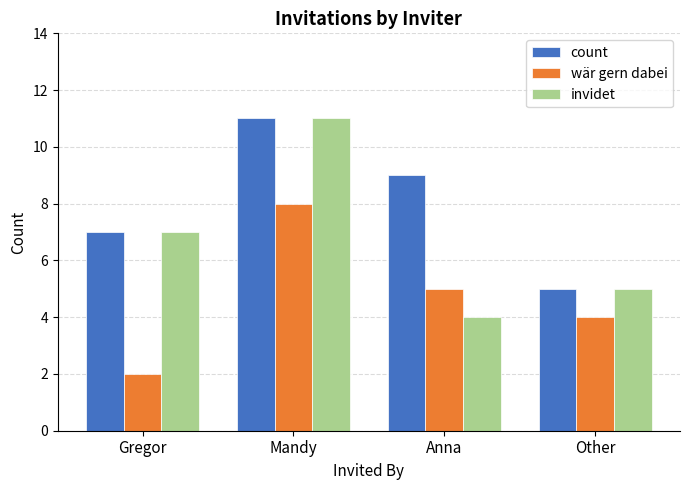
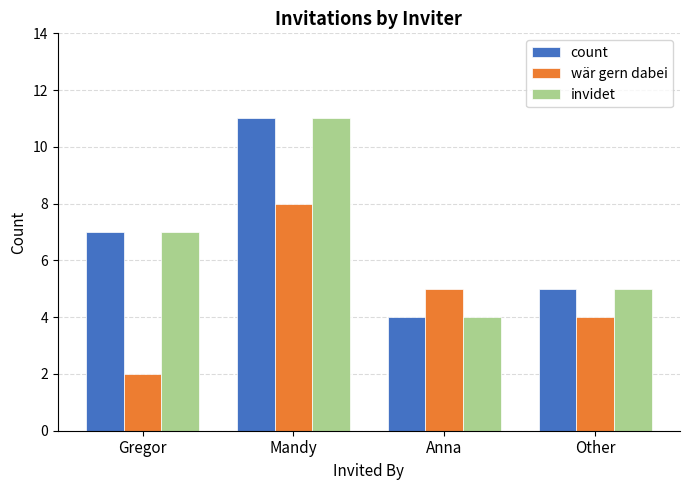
count, Anna: 9 -> 4
